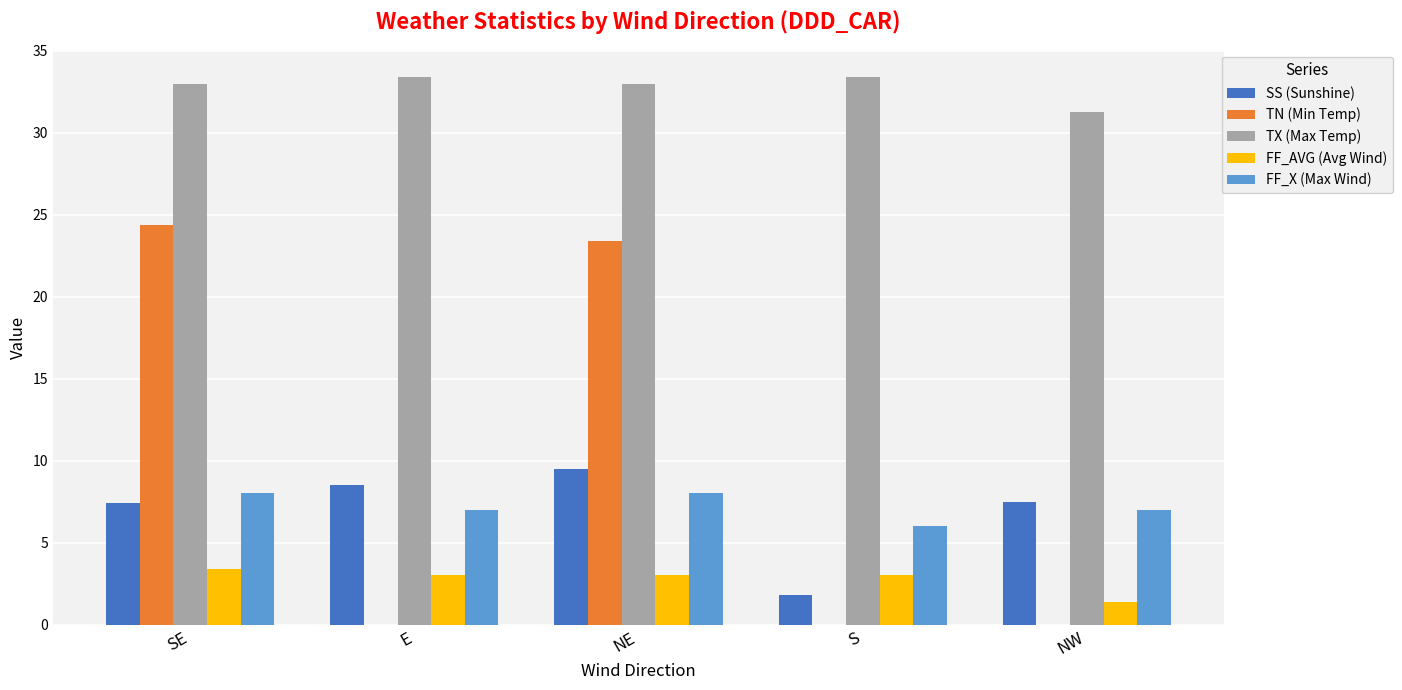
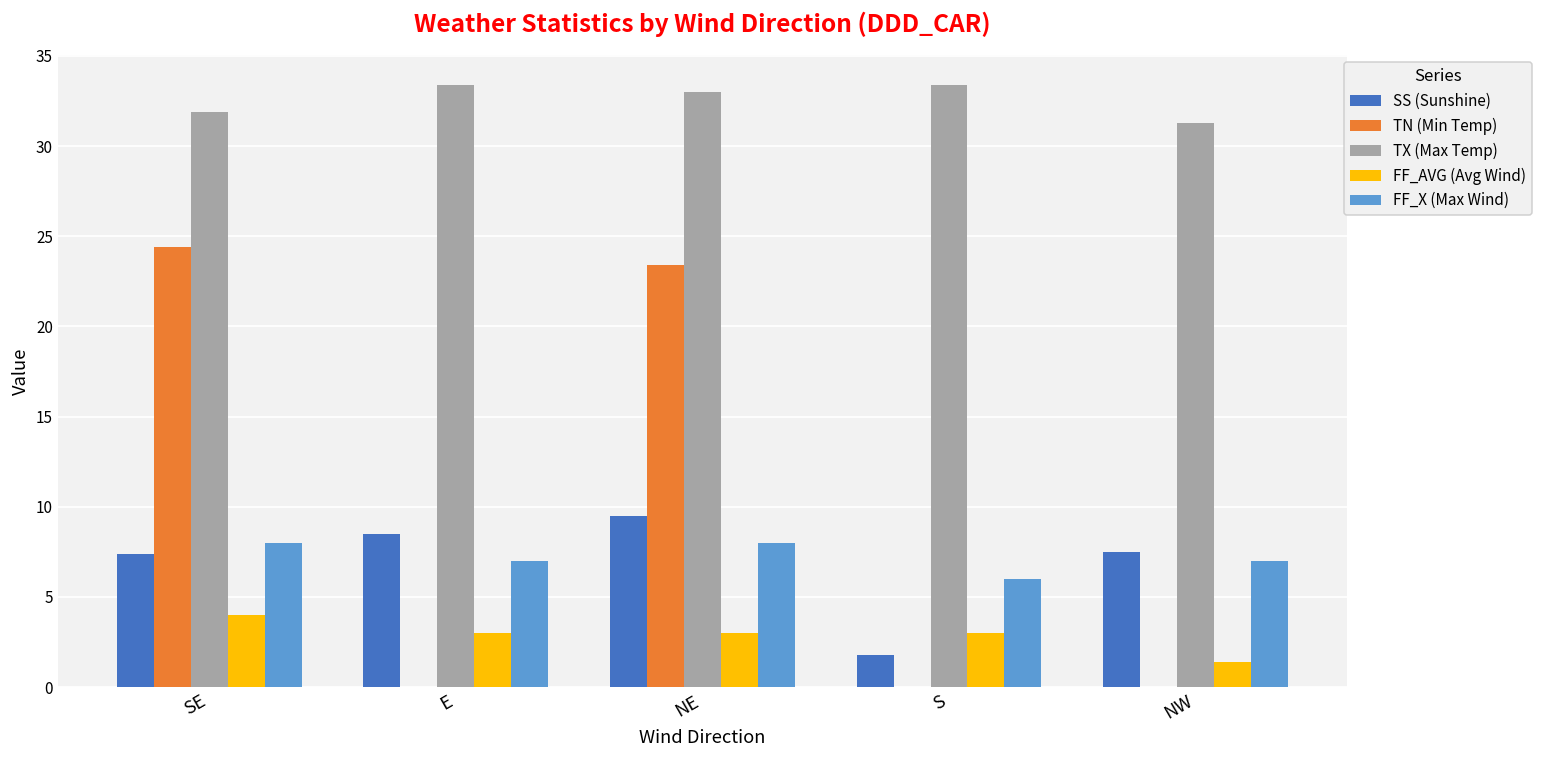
TX (Max Temp), SE: 33.0 -> 31.9
FF_AVG (Avg Wind), SE: 3.4 -> 4.0
